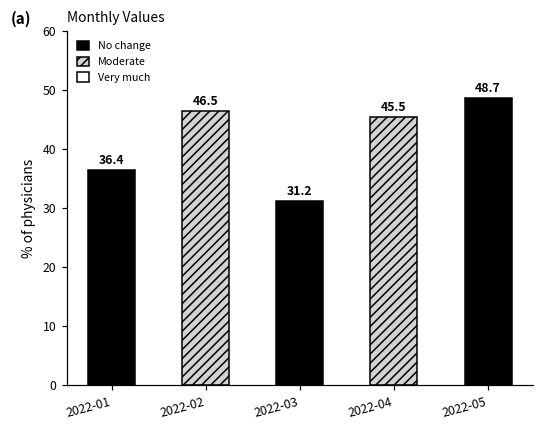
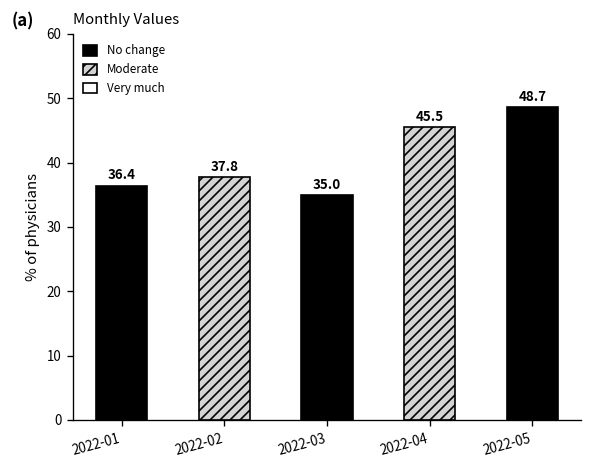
2022-02: 46.5 -> 37.8
2022-03: 31.2 -> 35.0
